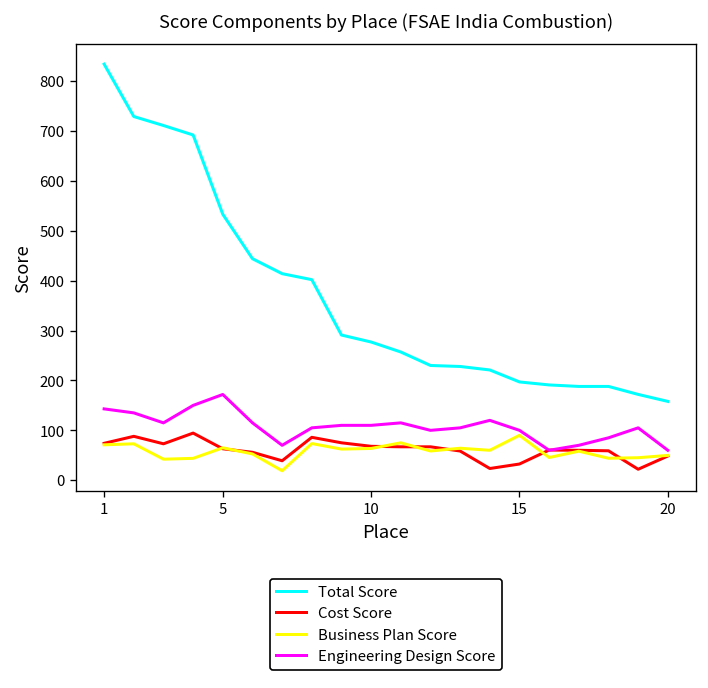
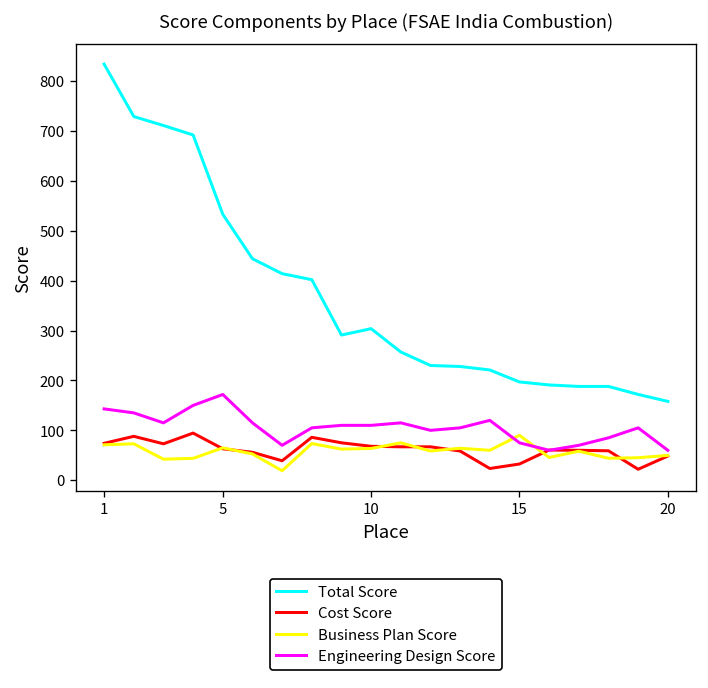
Total Score, 10: 280 -> 300
Engineering Design Score, 15: 100 -> 80
